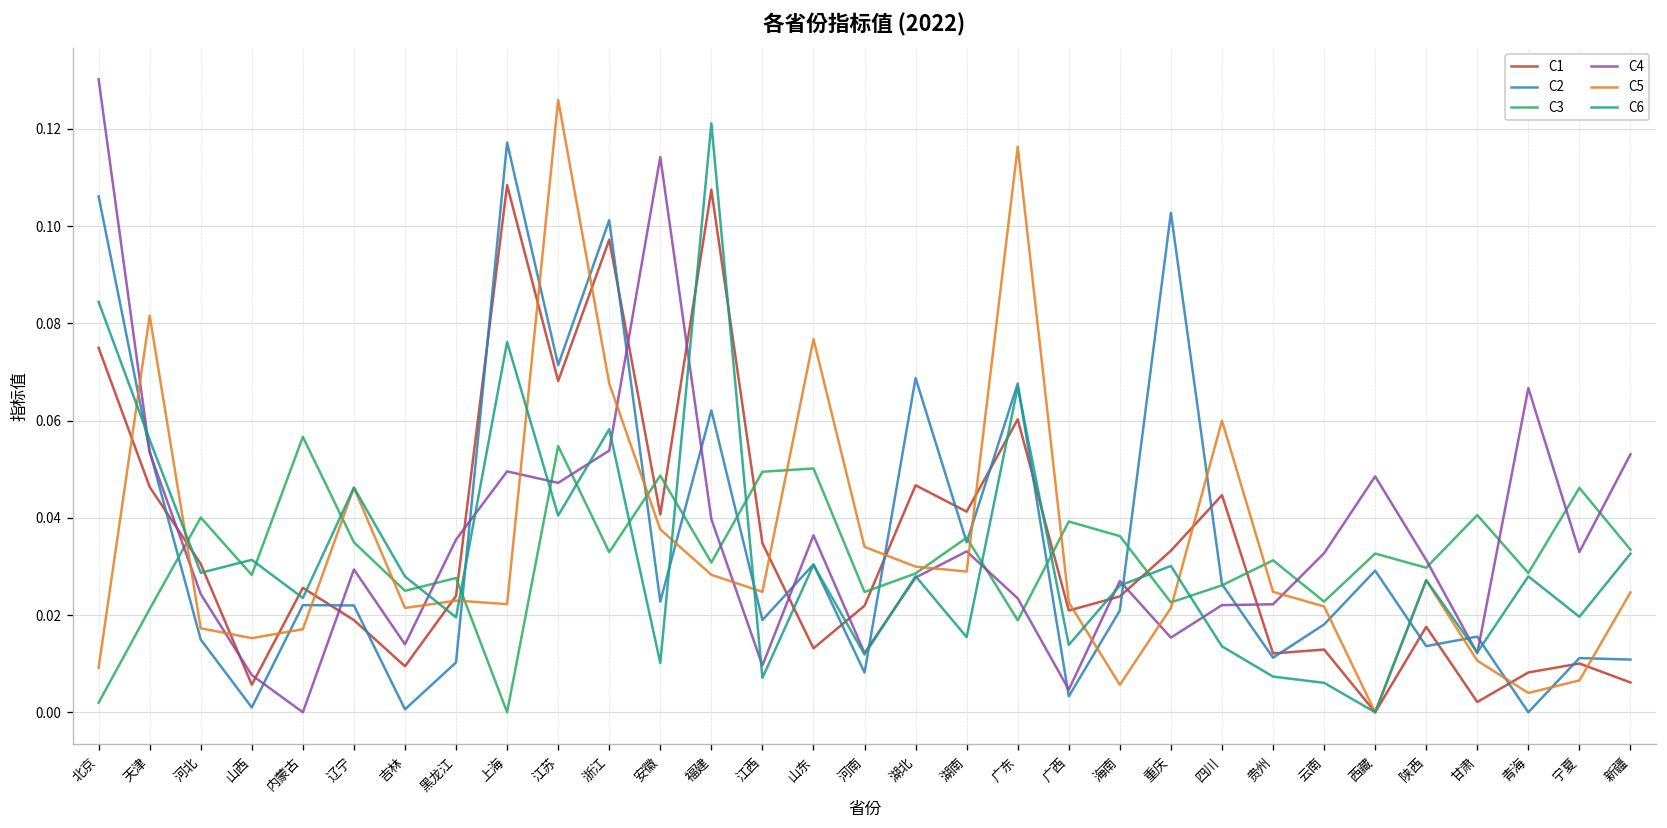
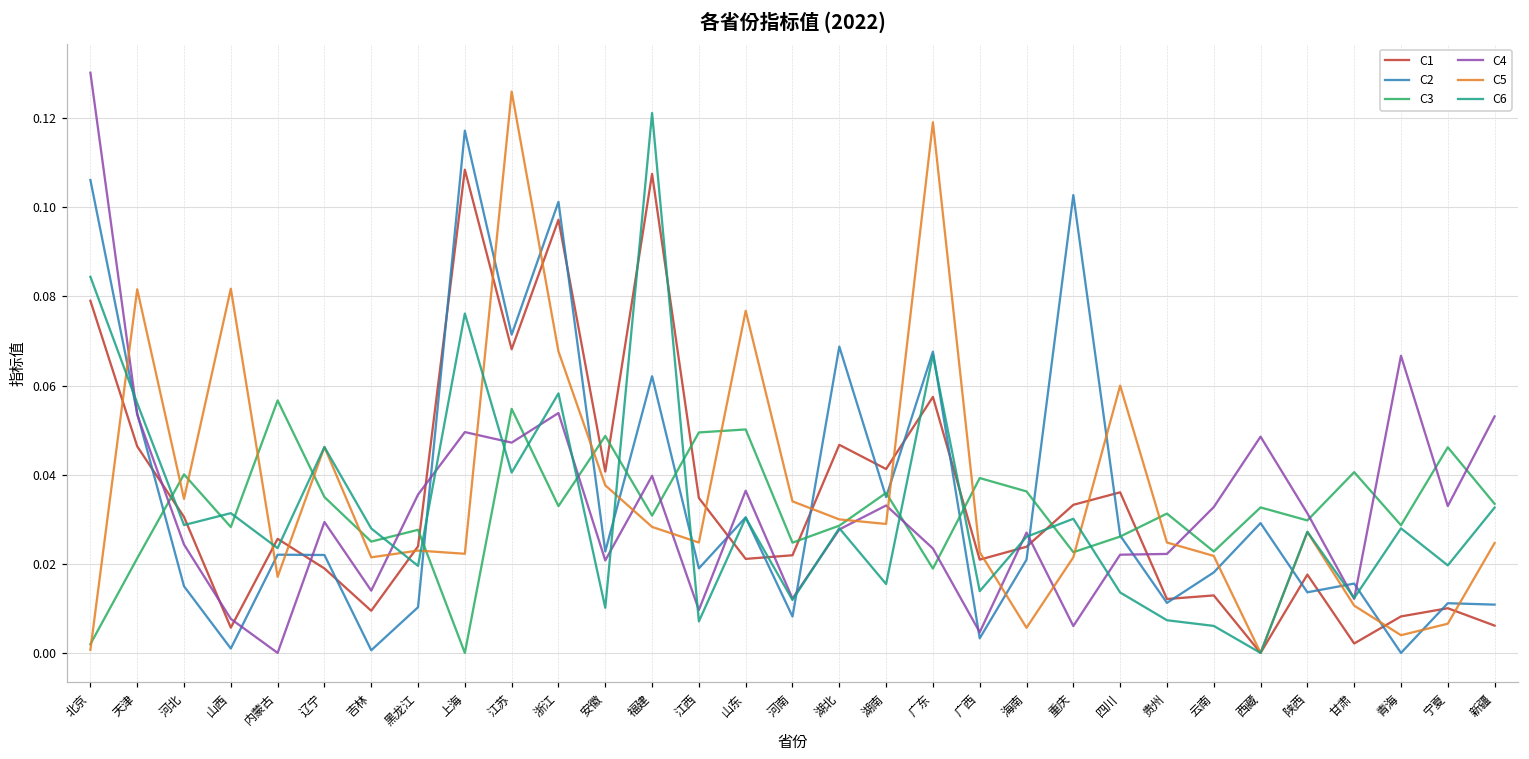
C1, 北京: 0.075 -> 0.079
C5, 北京: 0.009 -> 0.001
C5, 河北: 0.017 -> 0.035
C5, 山西: 0.015 -> 0.082
C4, 安徽: 0.114 -> 0.021
C1, 山东: 0.013 -> 0.021
C1, 广东: 0.060 -> 0.057
C5, 广东: 0.116 -> 0.119
C4, 重庆: 0.015 -> 0.006
C1, 四川: 0.045 -> 0.036
